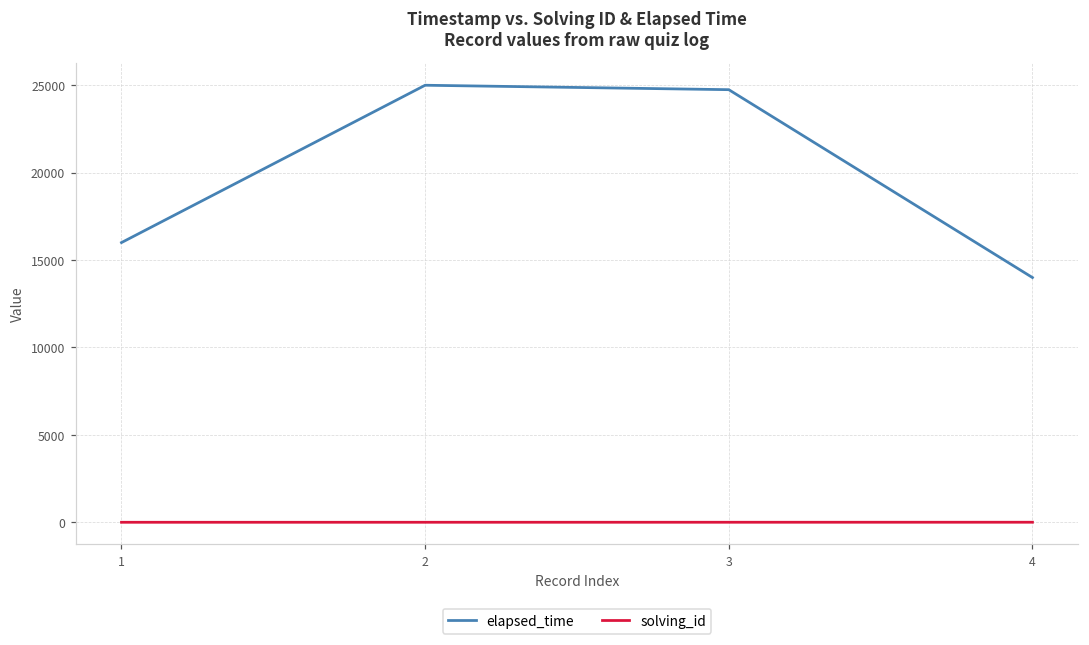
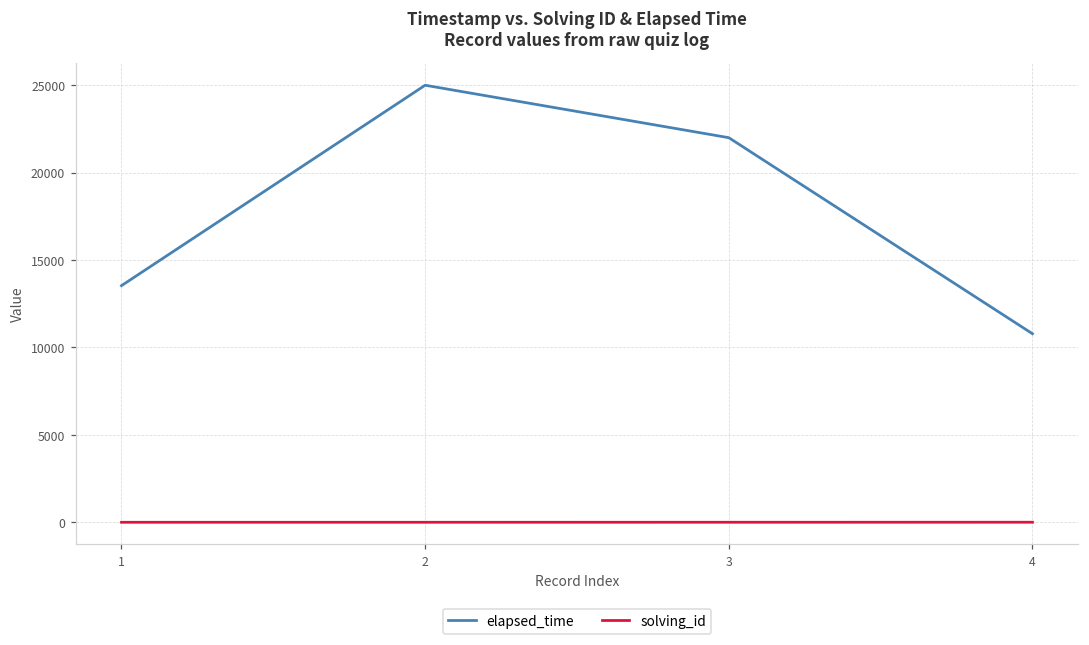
elapsed_time, 1: 16000 -> 13500
elapsed_time, 3: 24700 -> 22000
elapsed_time, 4: 14000 -> 10800
